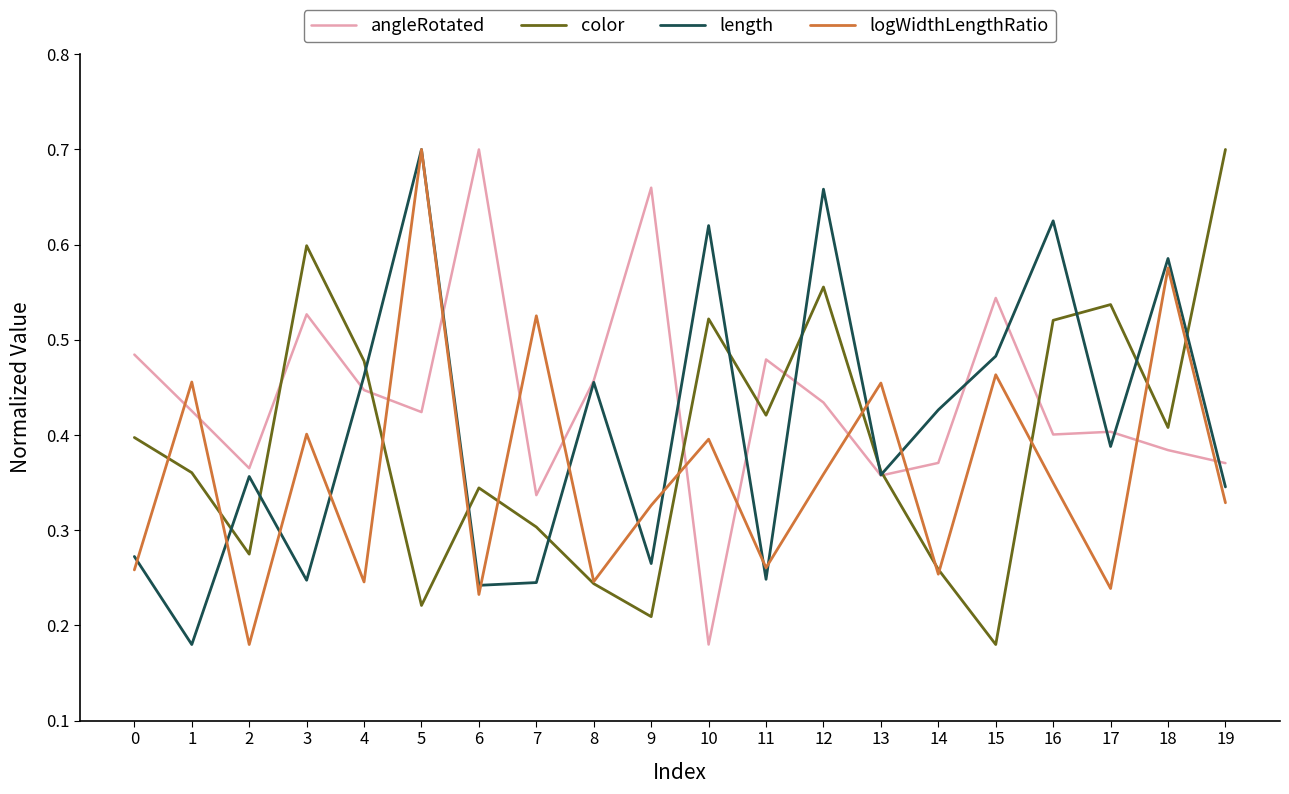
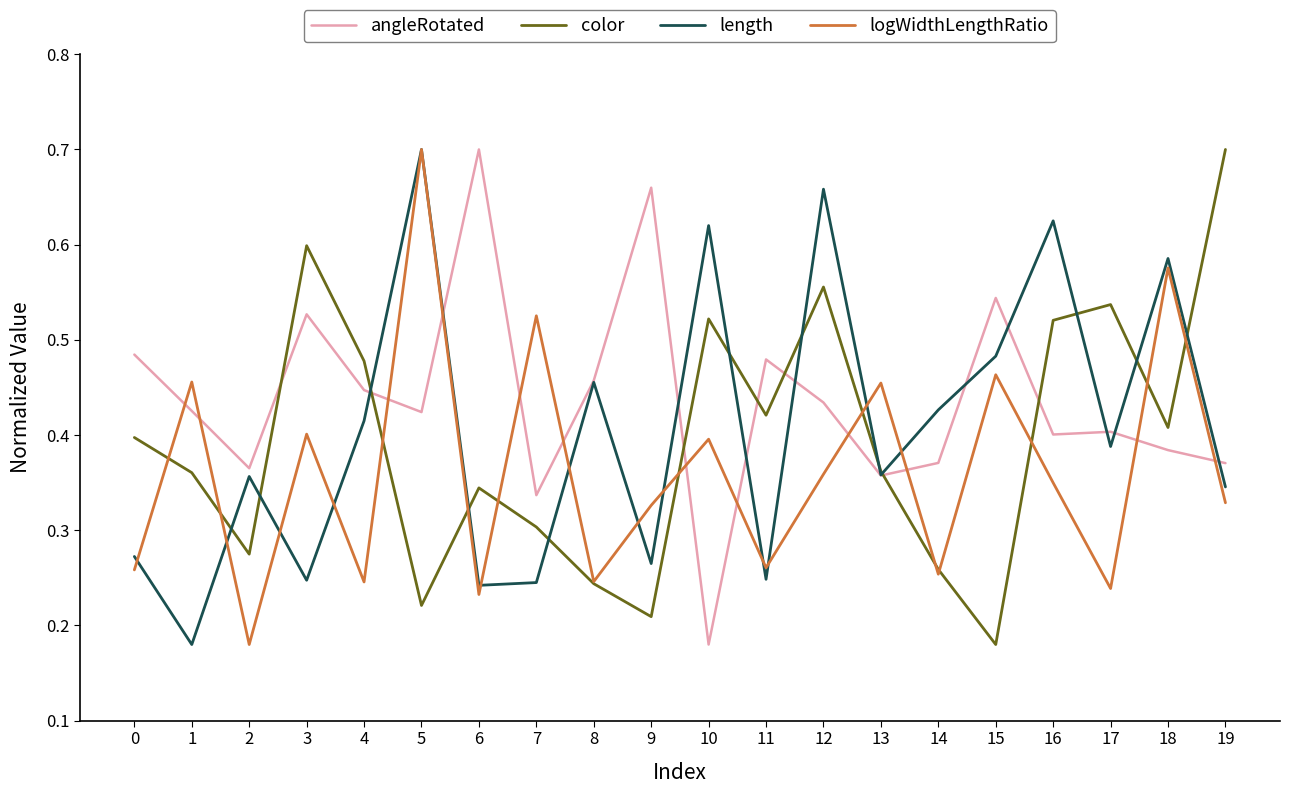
length, 4: 0.46 -> 0.41
